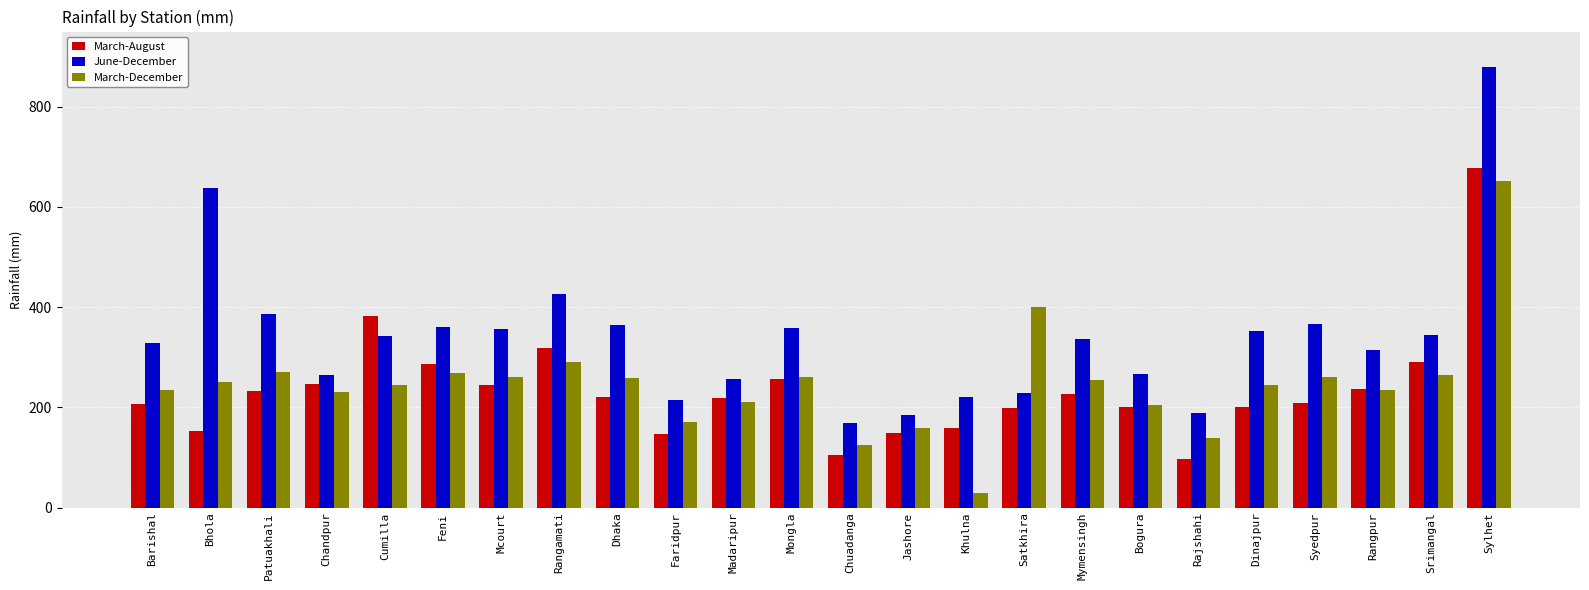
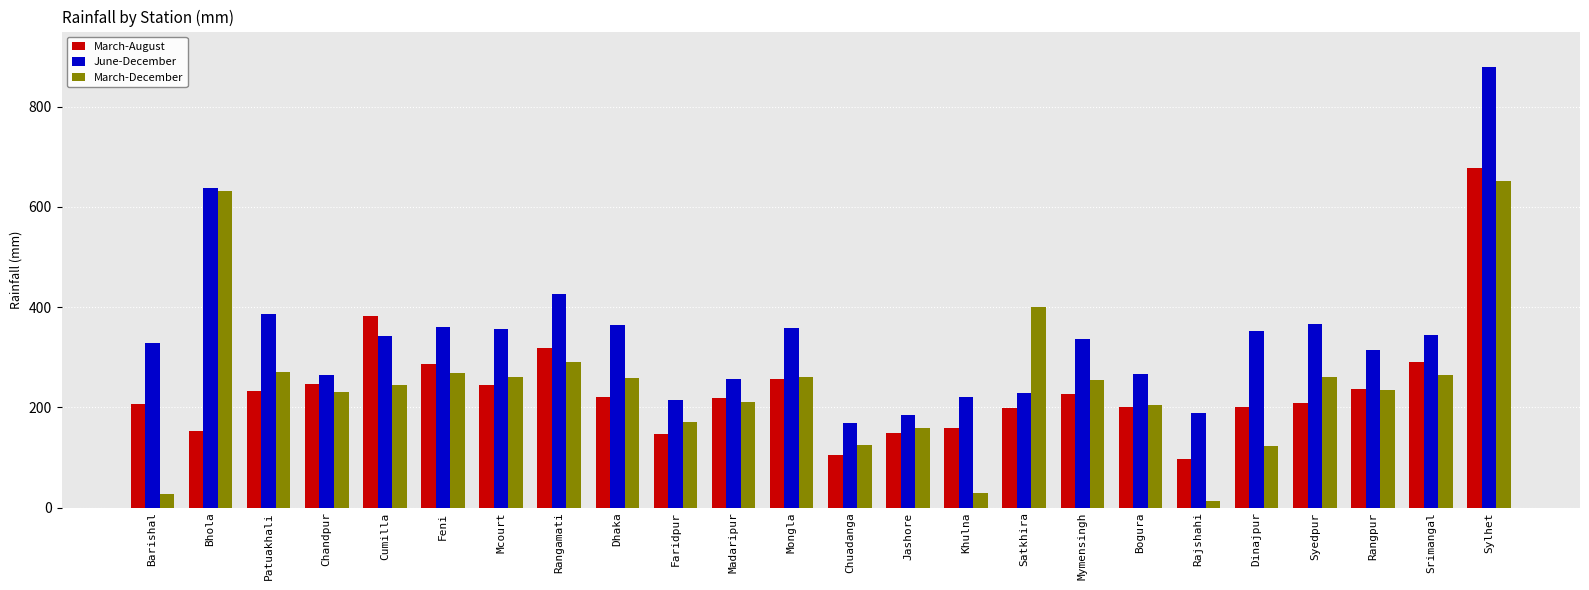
March-December, Barishal: 230 -> 30
March-December, Bhola: 250 -> 630
March-December, Rajshahi: 140 -> 10
March-December, Dinajpur: 240 -> 120
